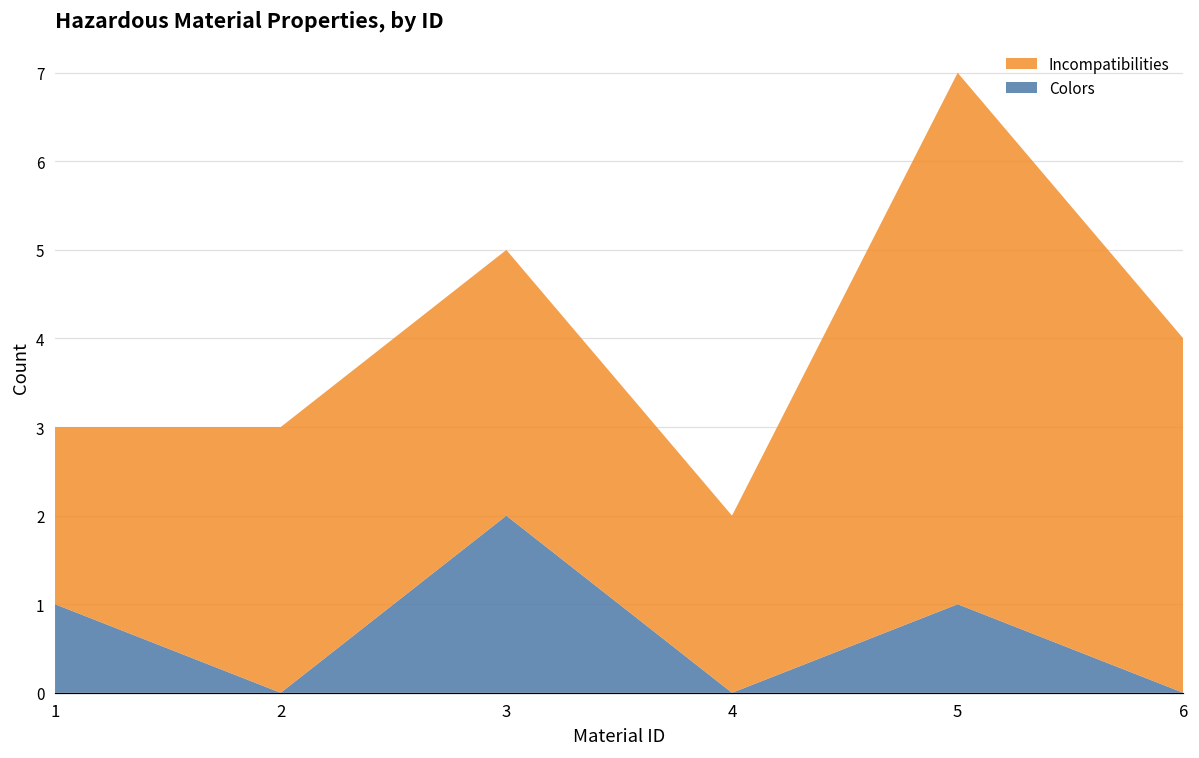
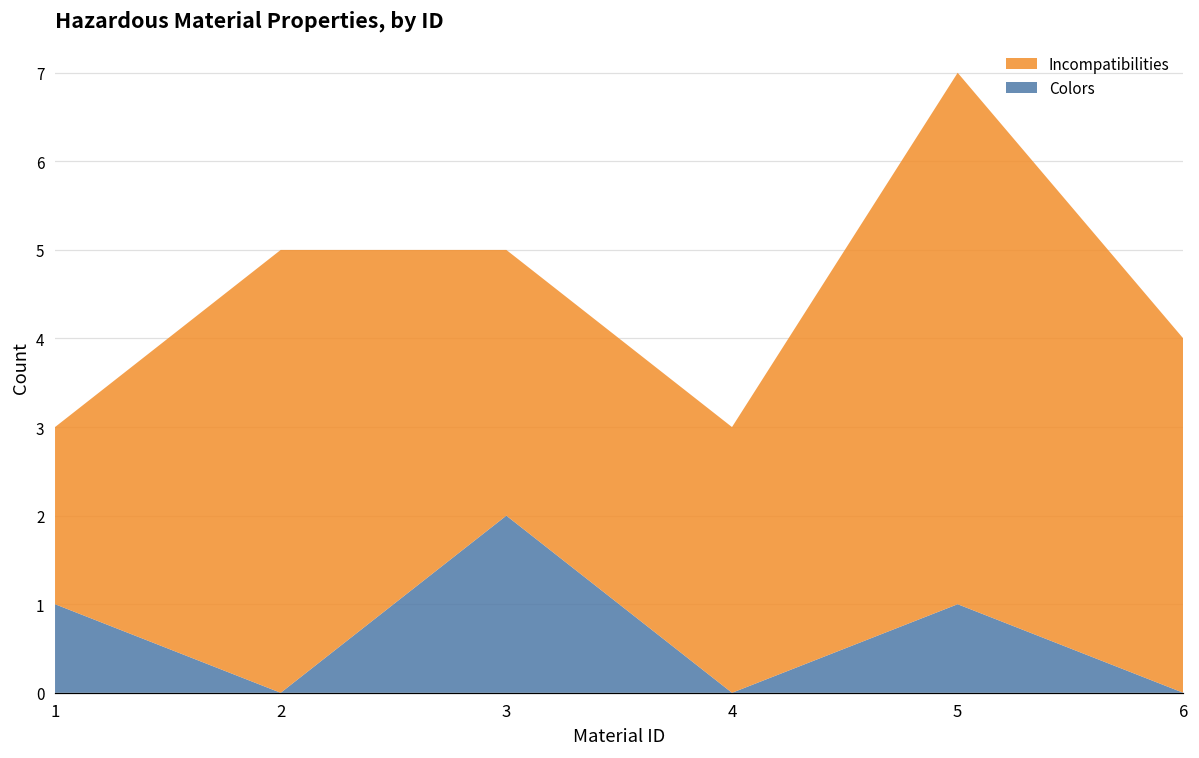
Incompatibilities, 2: 3 -> 5
Incompatibilities, 4: 2 -> 3
